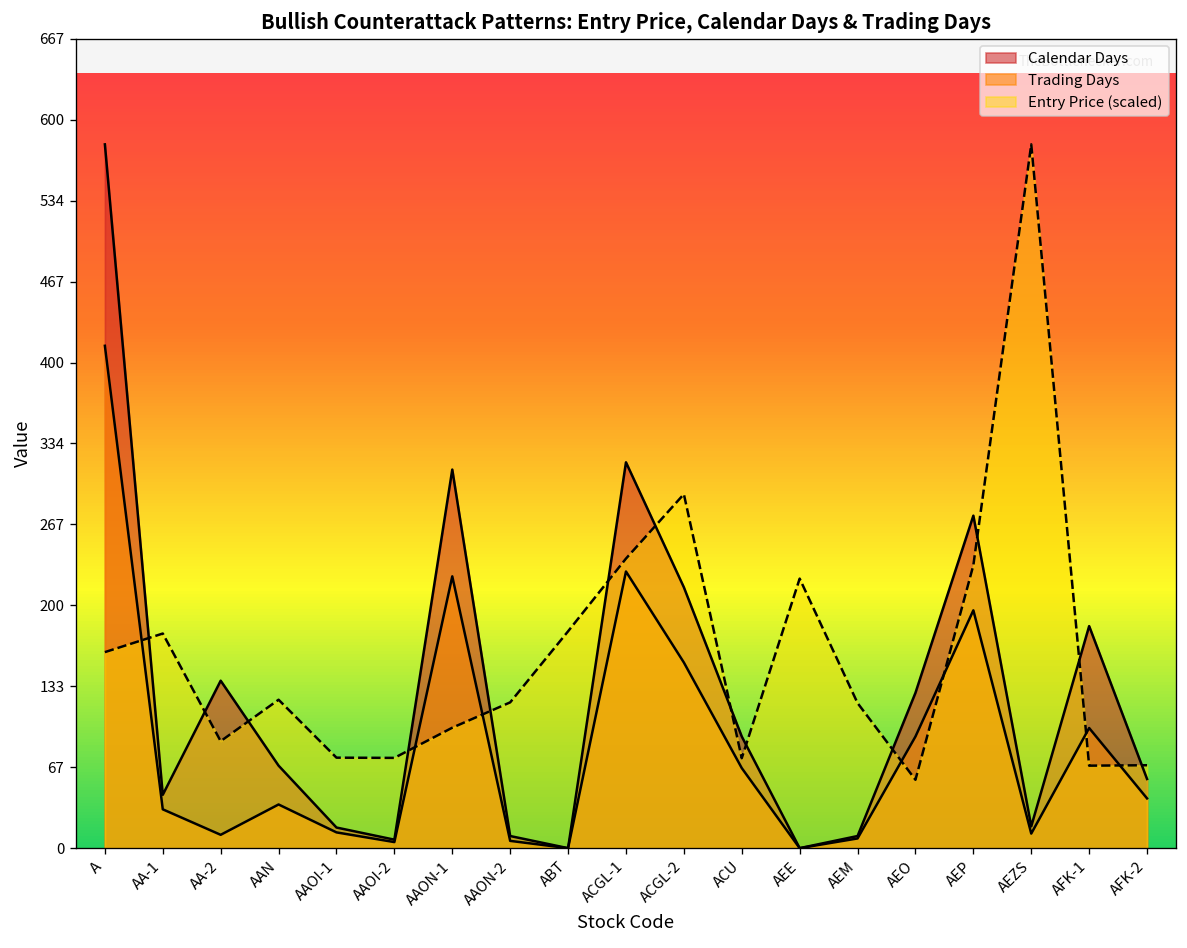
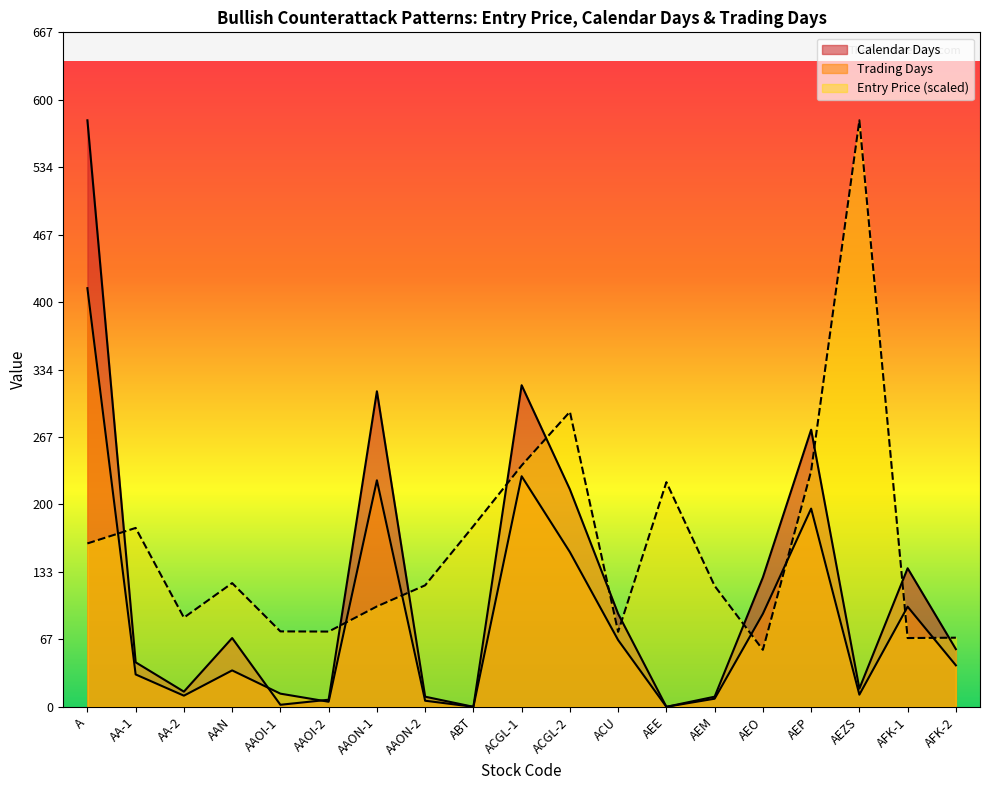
Calendar Days, AA-2: 138 -> 15
Calendar Days, AAOI-1: 17 -> 2
Calendar Days, AFK-1: 183 -> 137
